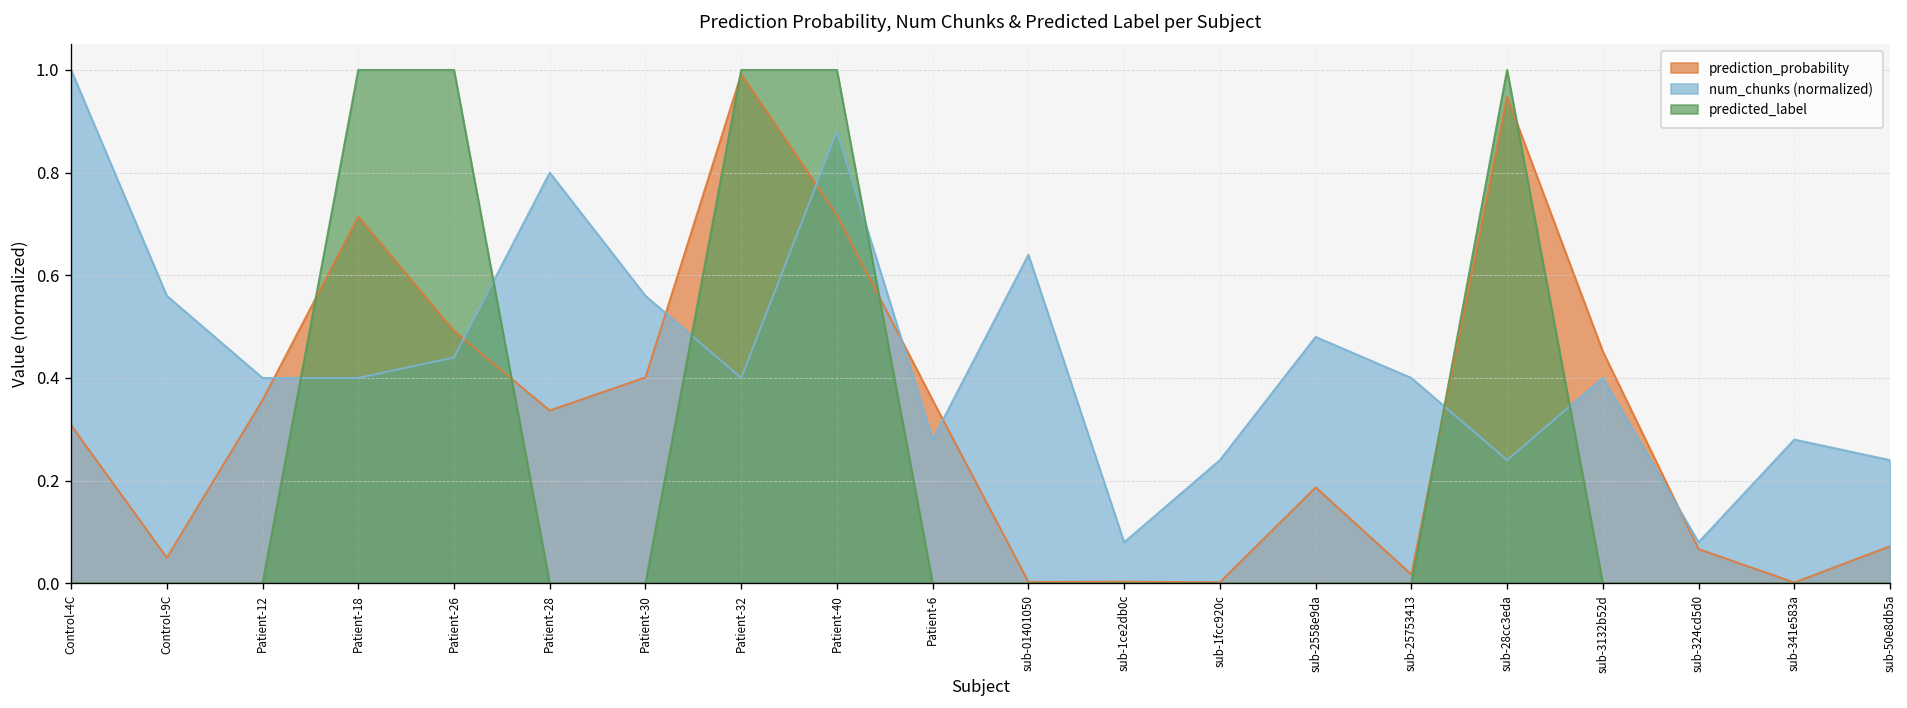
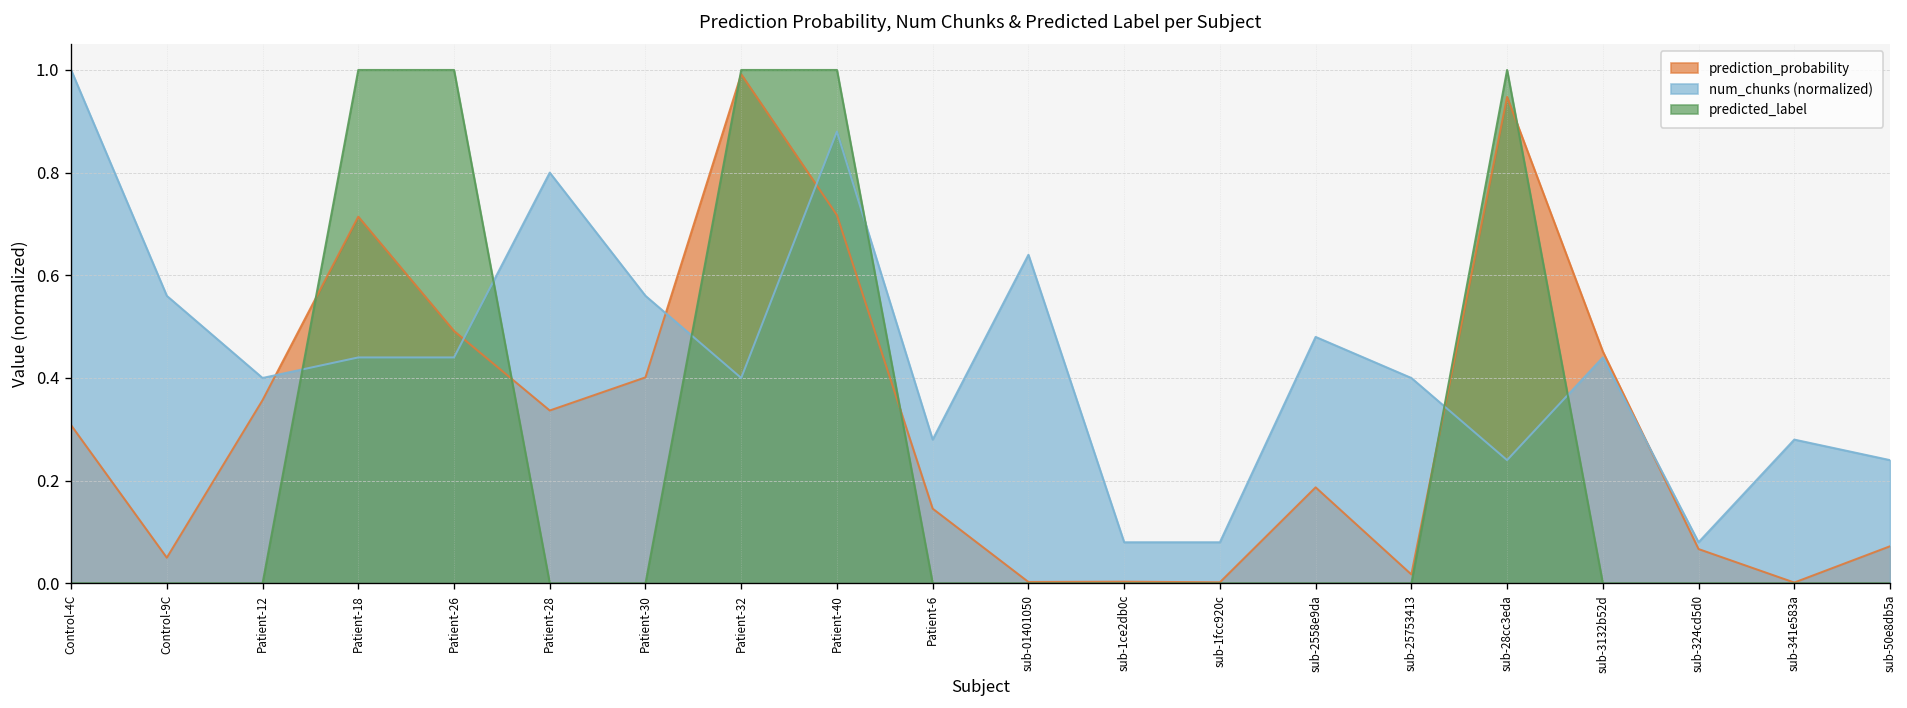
num_chunks (normalized), Patient-18: 0.40 -> 0.44
prediction_probability, Patient-6: 0.36 -> 0.15
num_chunks (normalized), sub-1fcc920c: 0.24 -> 0.08
num_chunks (normalized), sub-3132b52d: 0.40 -> 0.44
